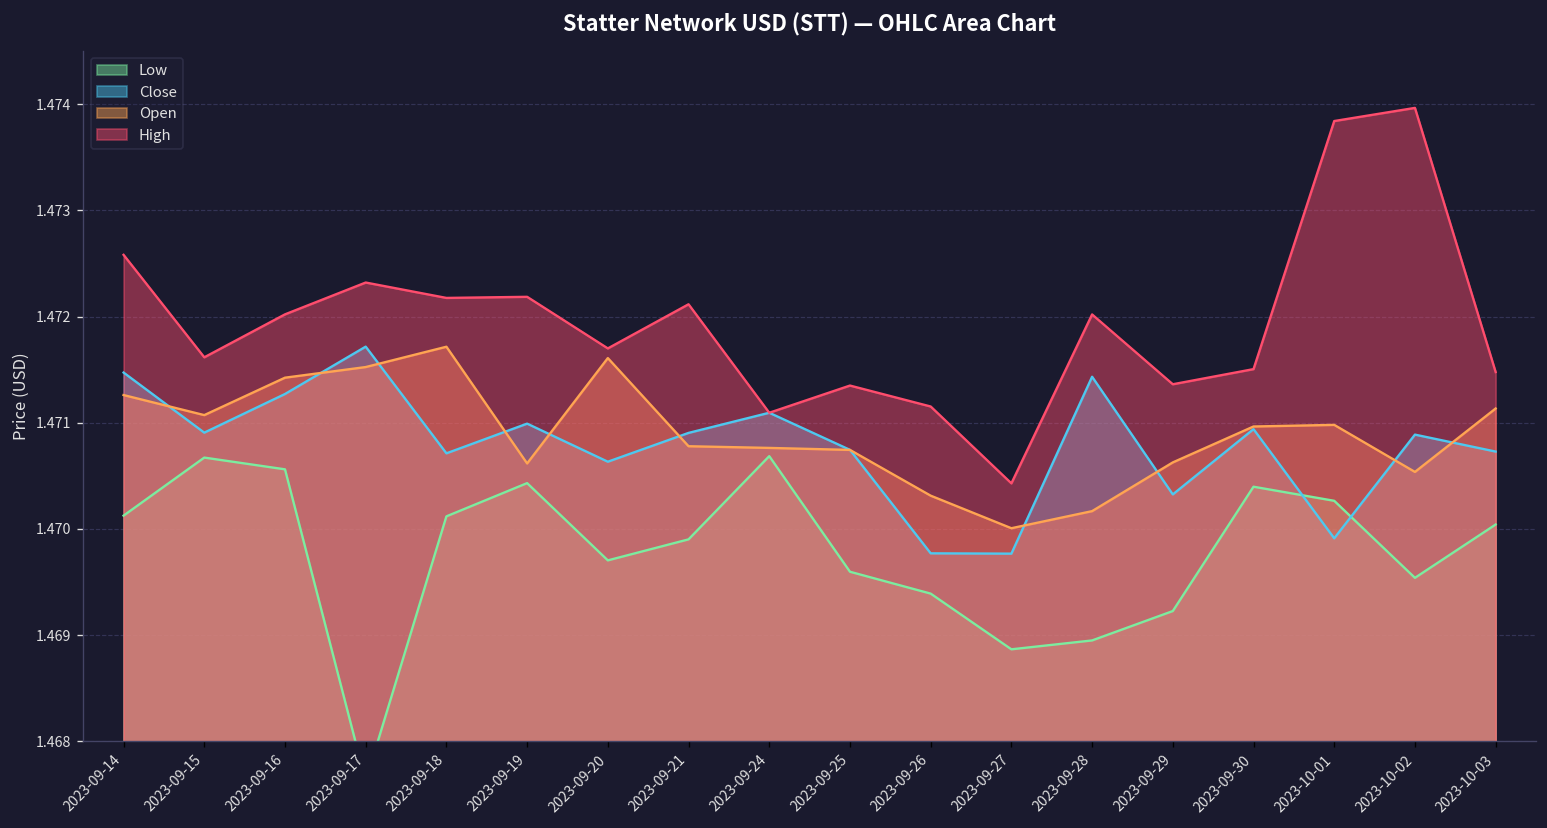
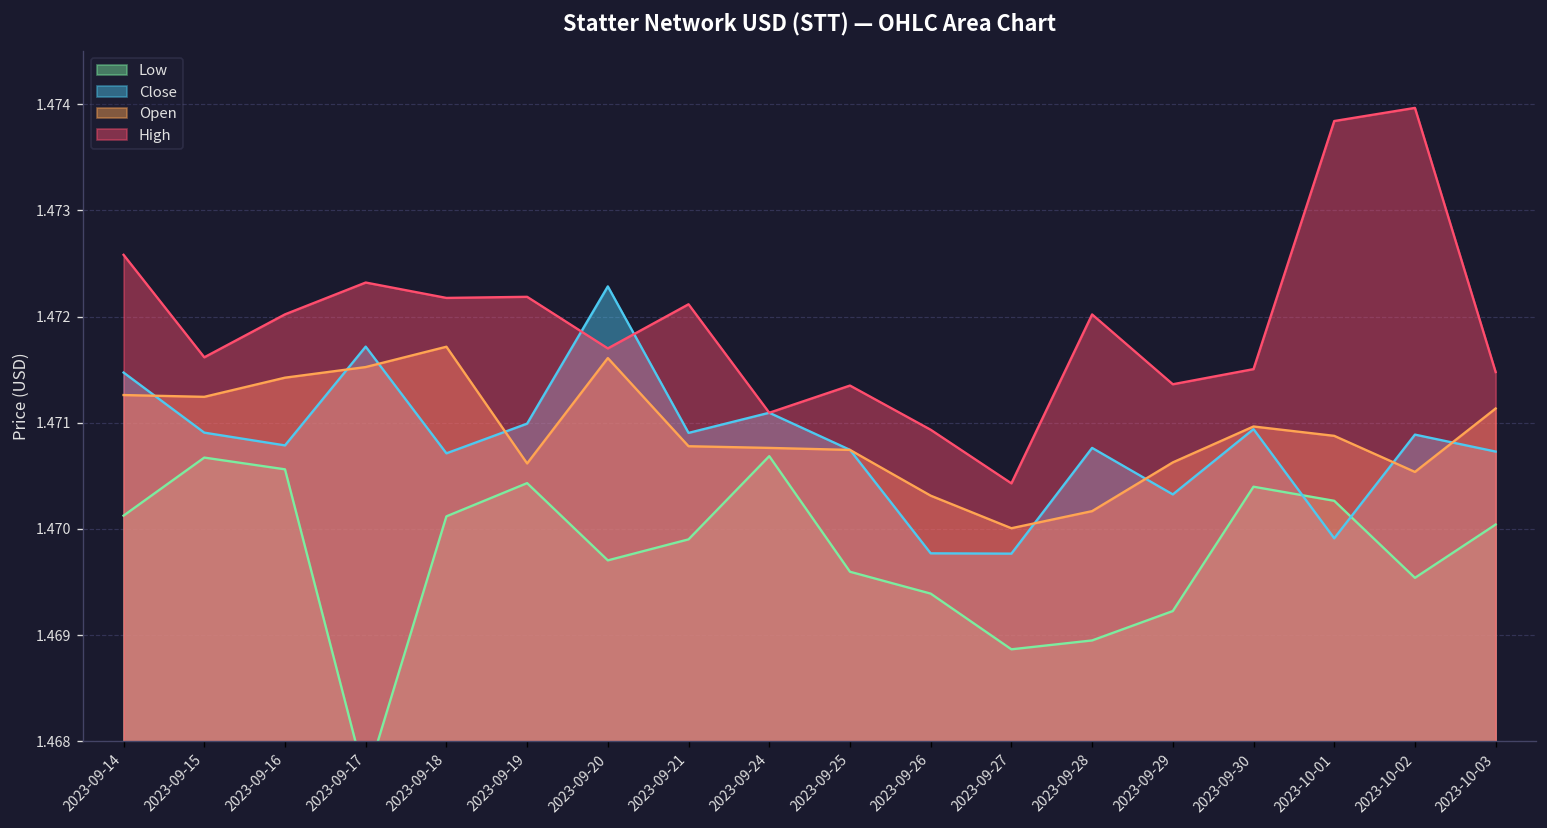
Open, 2023-09-15: 1.4711 -> 1.4712
Close, 2023-09-16: 1.4713 -> 1.4708
Close, 2023-09-20: 1.4706 -> 1.4723
High, 2023-09-26: 1.4712 -> 1.4709
Close, 2023-09-28: 1.4714 -> 1.4708
Open, 2023-10-01: 1.4710 -> 1.4709
